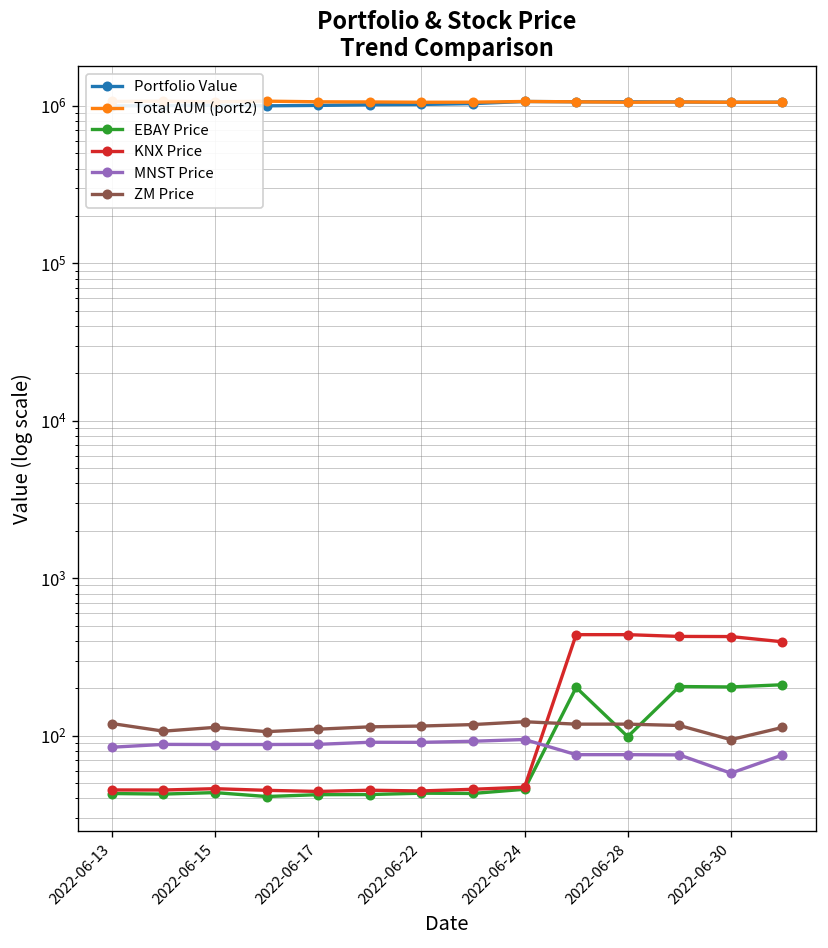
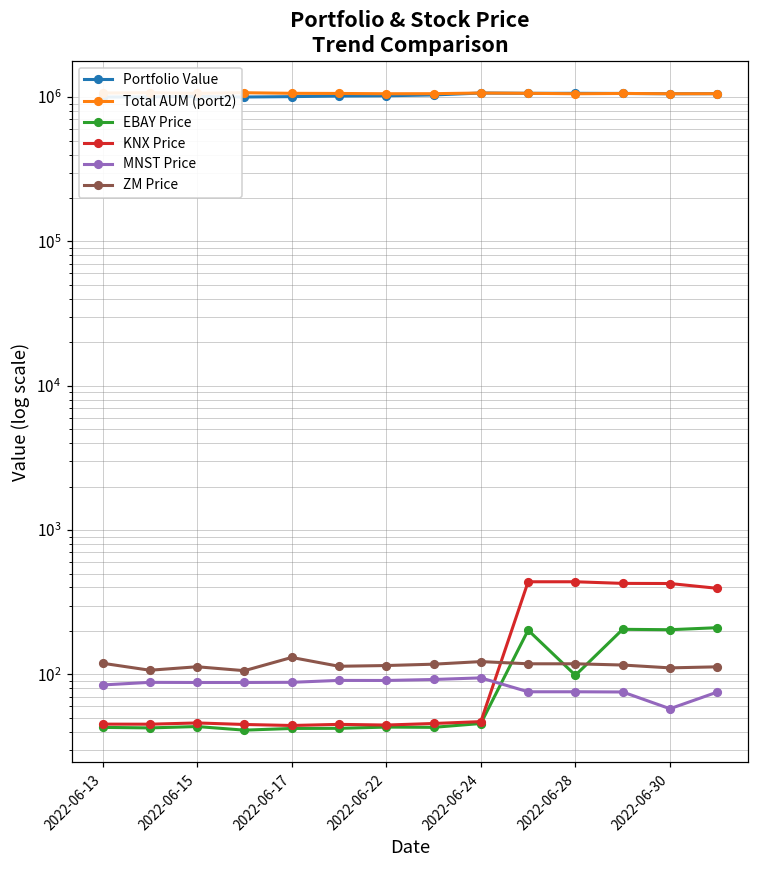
ZM Price, 2022-06-17: 110 -> 130
ZM Price, 2022-06-30: 90 -> 110
